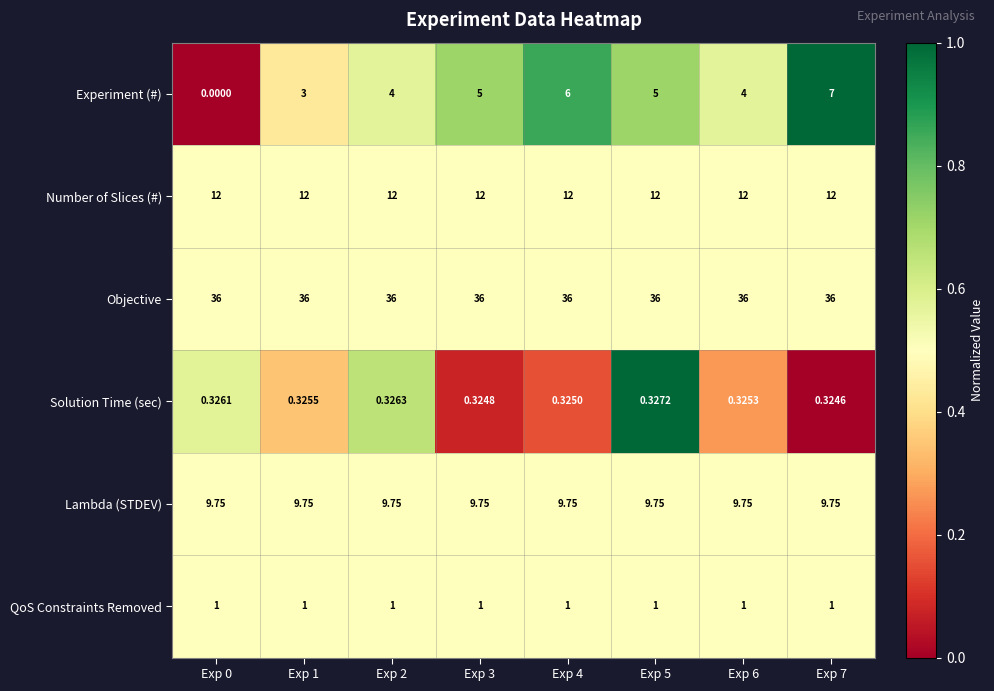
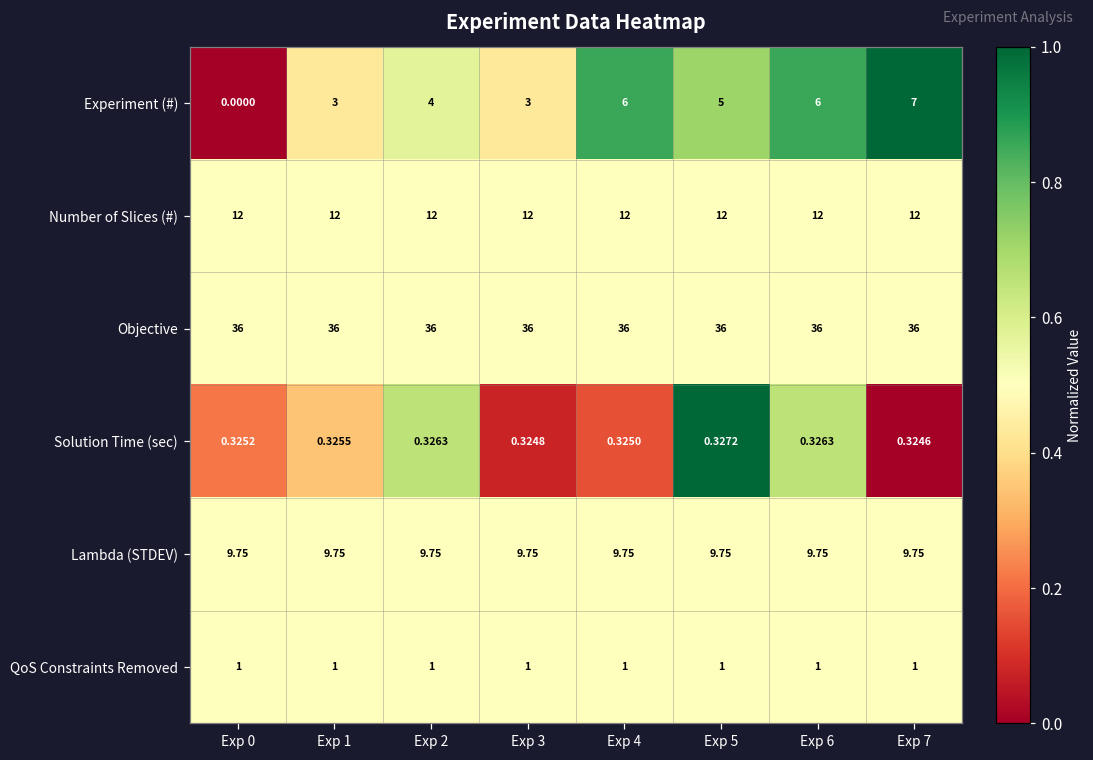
Experiment (#), Exp 3: 5 -> 3
Experiment (#), Exp 6: 4 -> 6
Solution Time (sec), Exp 0: 0.3261 -> 0.3252
Solution Time (sec), Exp 6: 0.3253 -> 0.3263
